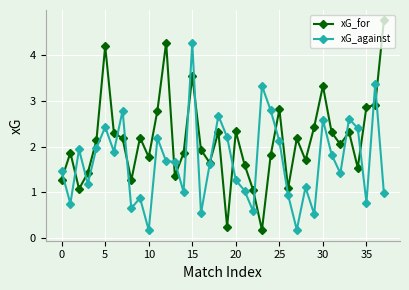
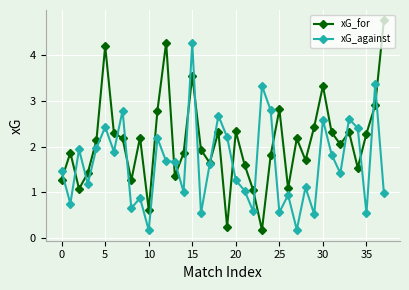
xG_for, 10: 1.8 -> 0.6
xG_against, 25: 2.1 -> 0.6
xG_for, 35: 2.9 -> 2.3
xG_against, 35: 0.8 -> 0.5
